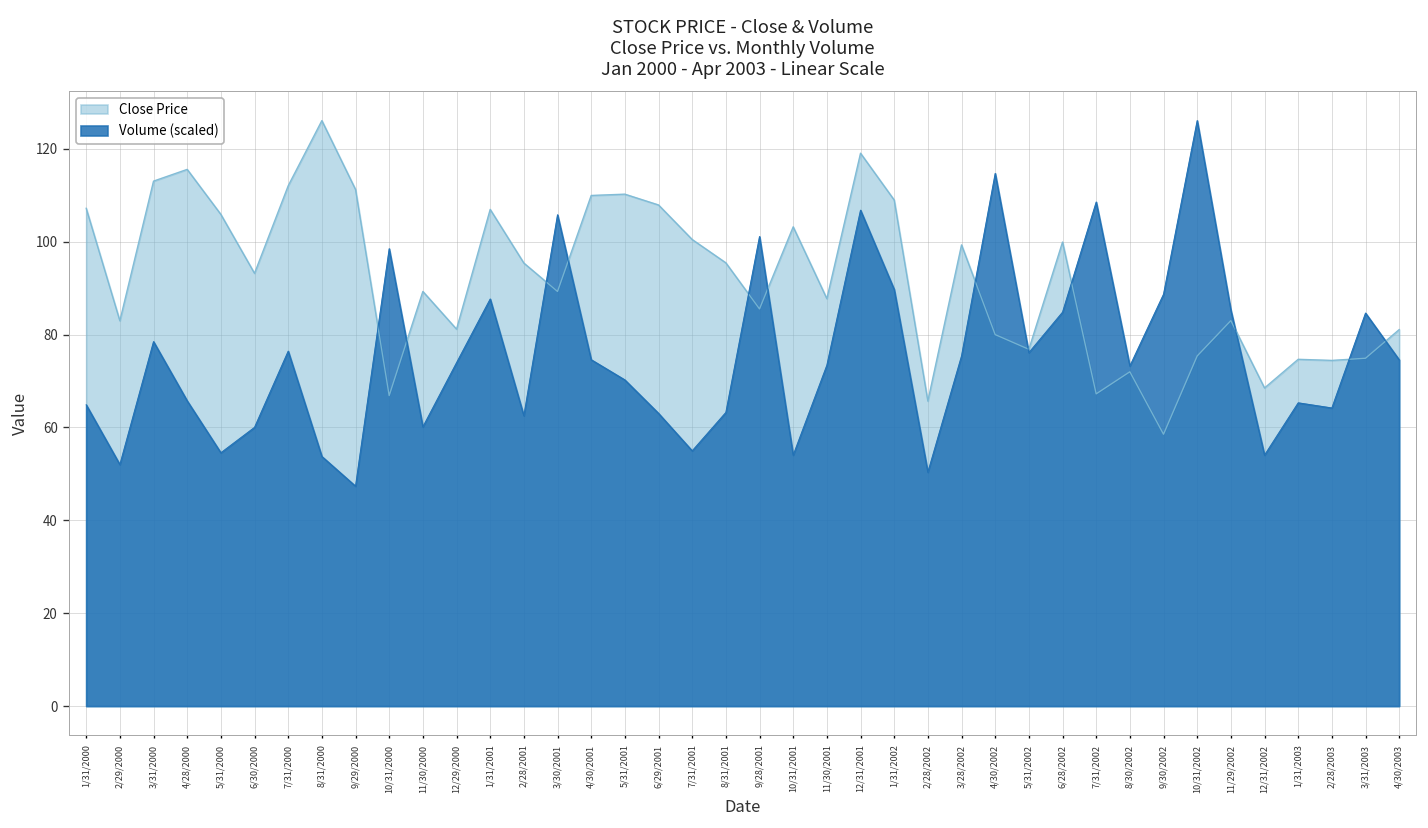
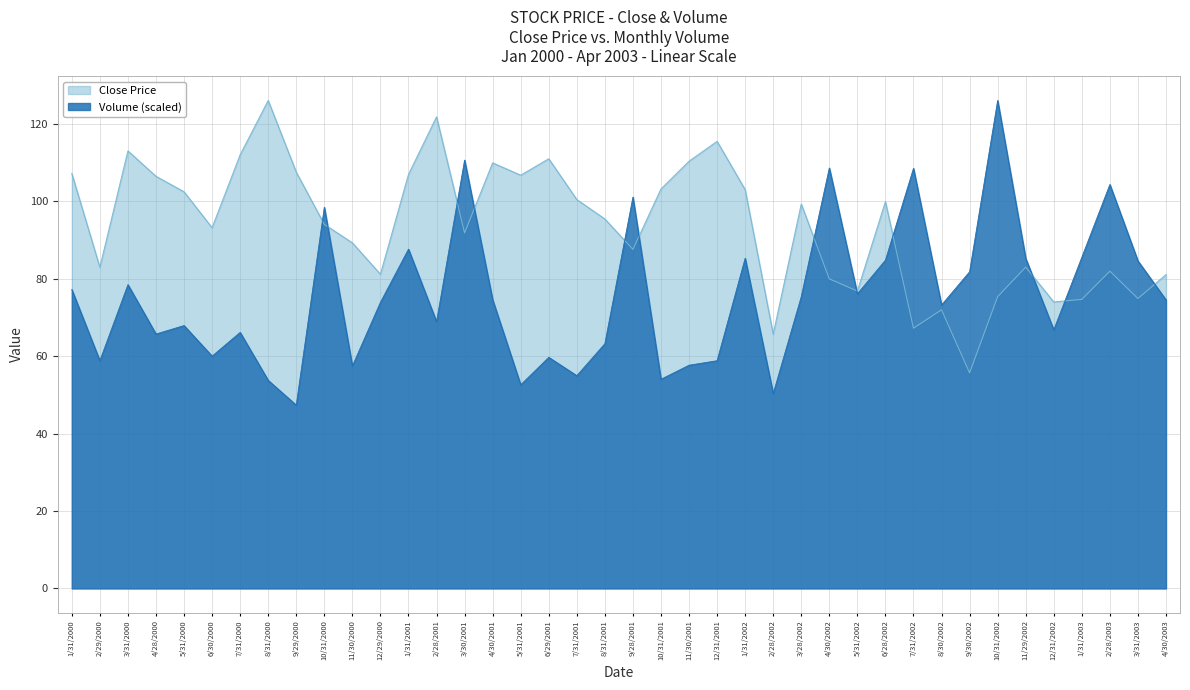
Volume (scaled), 1/31/2000: 65 -> 77
Volume (scaled), 2/29/2000: 52 -> 59
Close Price, 4/28/2000: 116 -> 107
Close Price, 5/31/2000: 106 -> 103
Volume (scaled), 5/31/2000: 55 -> 68
Volume (scaled), 7/31/2000: 76 -> 66
Close Price, 9/29/2000: 111 -> 108
Close Price, 10/31/2000: 67 -> 94
Volume (scaled), 11/30/2000: 60 -> 57
Close Price, 2/28/2001: 95 -> 122
Volume (scaled), 2/28/2001: 63 -> 69
Close Price, 3/30/2001: 89 -> 92
Volume (scaled), 3/30/2001: 106 -> 111
Close Price, 5/31/2001: 110 -> 107
Volume (scaled), 5/31/2001: 70 -> 53
Close Price, 6/29/2001: 108 -> 111
Volume (scaled), 6/29/2001: 63 -> 60
Close Price, 9/28/2001: 86 -> 88
Close Price, 11/30/2001: 88 -> 110
Volume (scaled), 11/30/2001: 73 -> 58
Close Price, 12/31/2001: 119 -> 116
Volume (scaled), 12/31/2001: 107 -> 59
Close Price, 1/31/2002: 109 -> 103
Volume (scaled), 1/31/2002: 90 -> 85
Volume (scaled), 4/30/2002: 115 -> 109
Close Price, 9/30/2002: 59 -> 56
Volume (scaled), 9/30/2002: 89 -> 82
Close Price, 12/31/2002: 69 -> 74
Volume (scaled), 12/31/2002: 54 -> 67
Volume (scaled), 1/31/2003: 65 -> 86
Close Price, 2/28/2003: 74 -> 82
Volume (scaled), 2/28/2003: 64 -> 104
